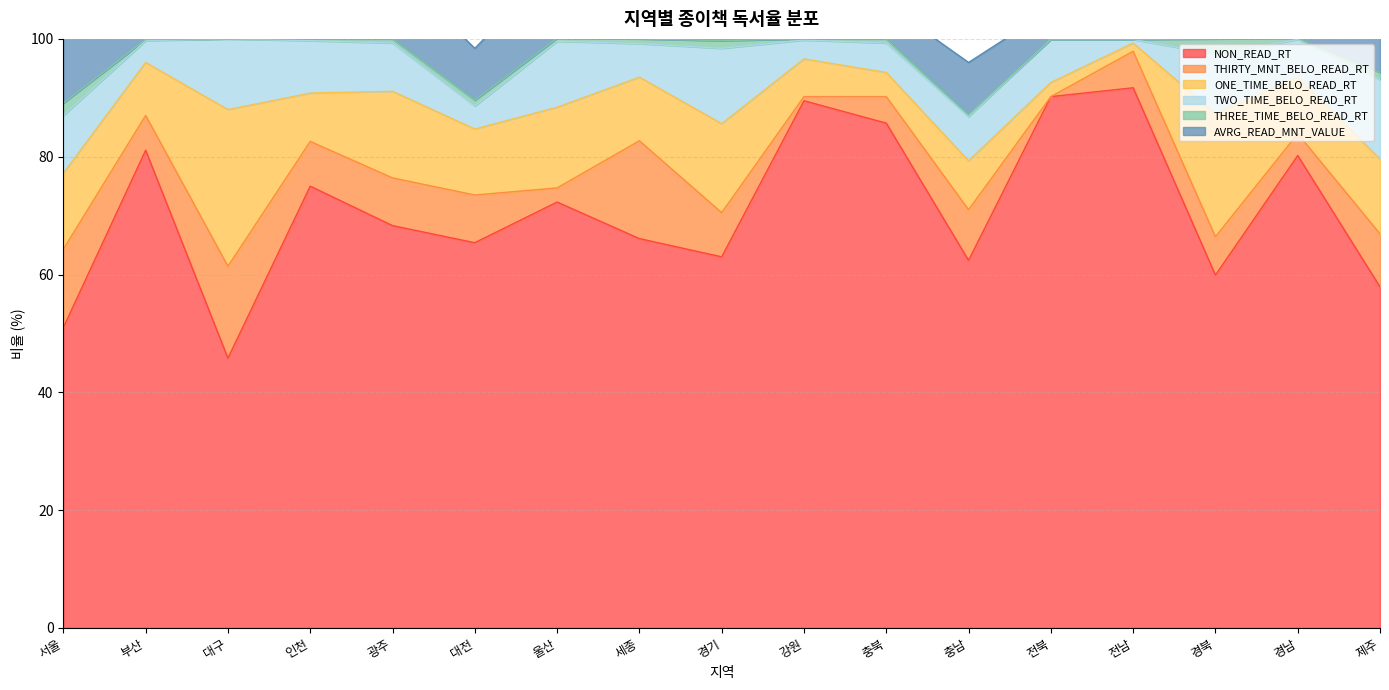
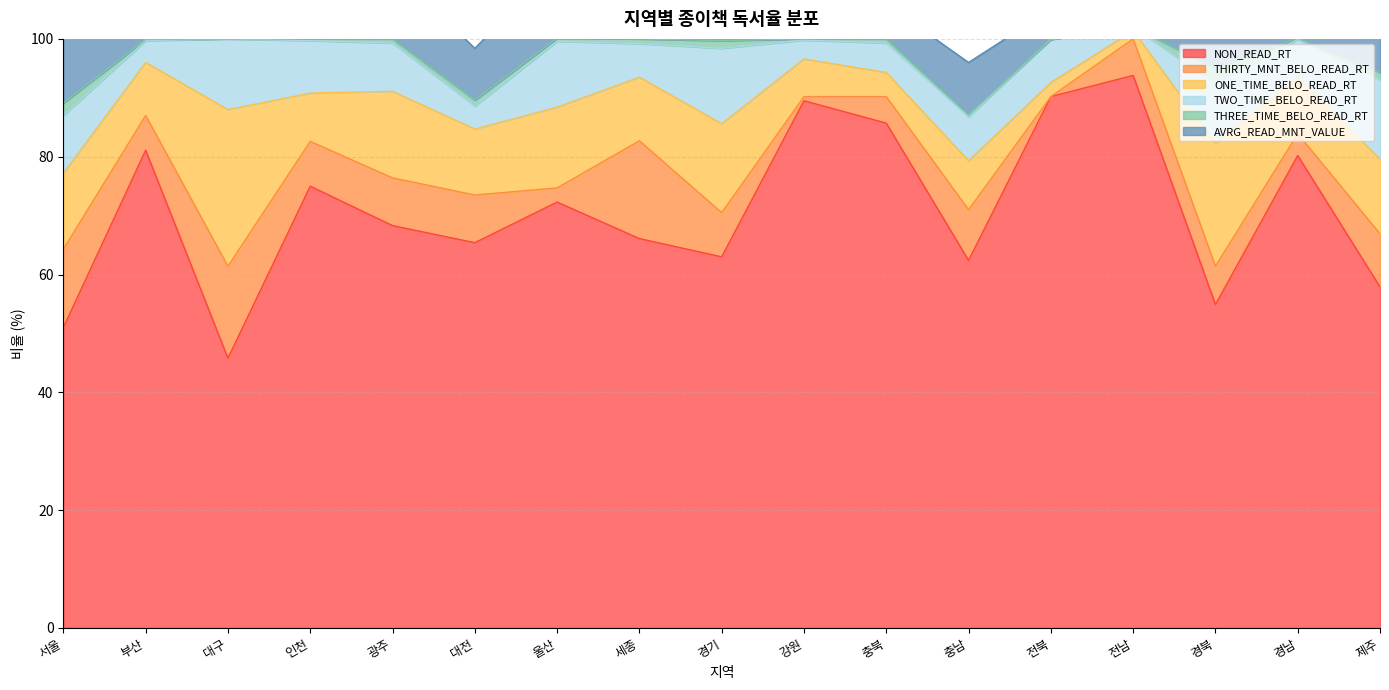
NON_READ_RT, 전남: 92 -> 94
NON_READ_RT, 경북: 60 -> 55
